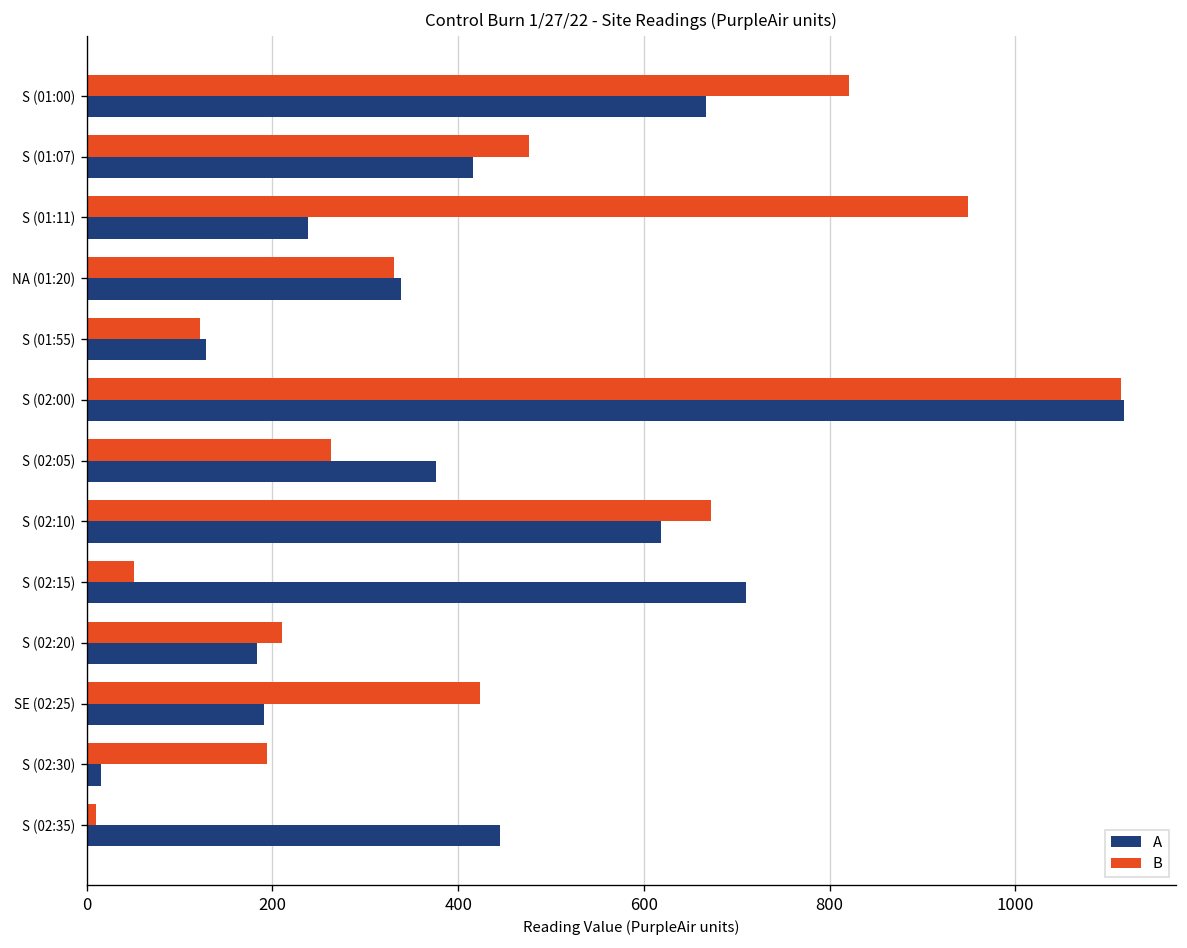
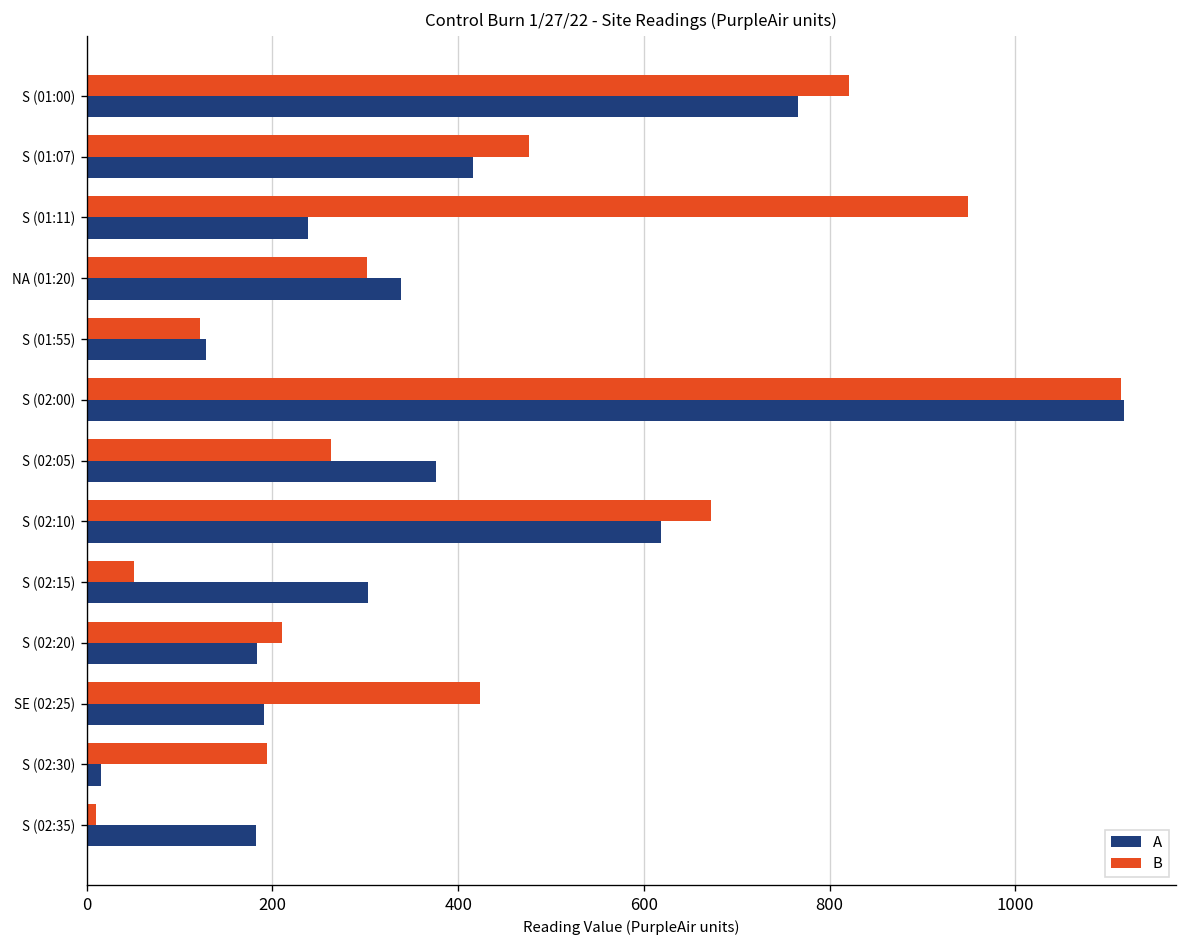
A, S (01:00): 670 -> 770
B, NA (01:20): 330 -> 300
A, S (02:15): 710 -> 300
A, S (02:35): 450 -> 180
